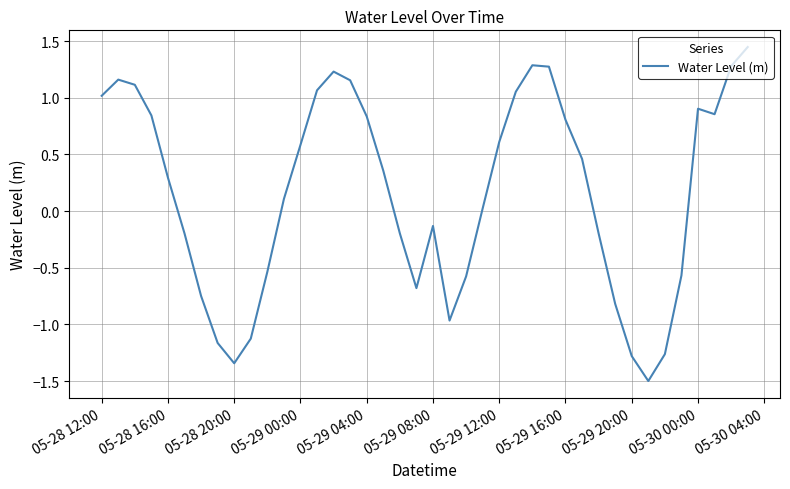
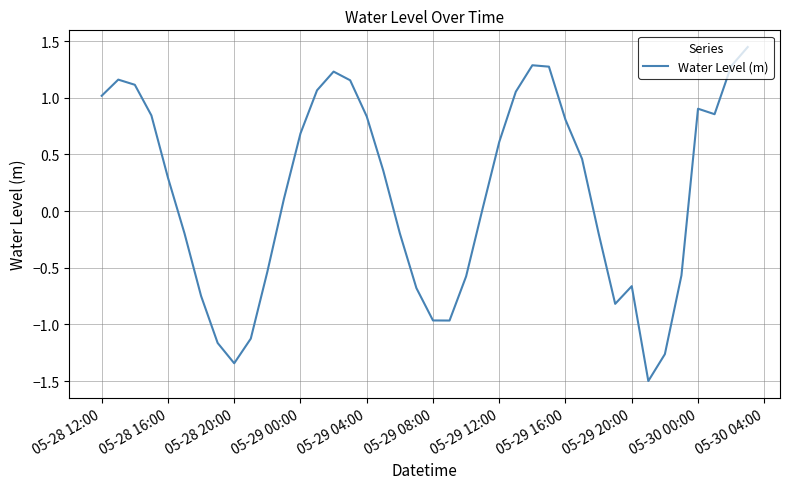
05-29 00:00: 0.58 -> 0.68
05-29 08:00: -0.13 -> -0.96
05-29 20:00: -1.28 -> -0.66
